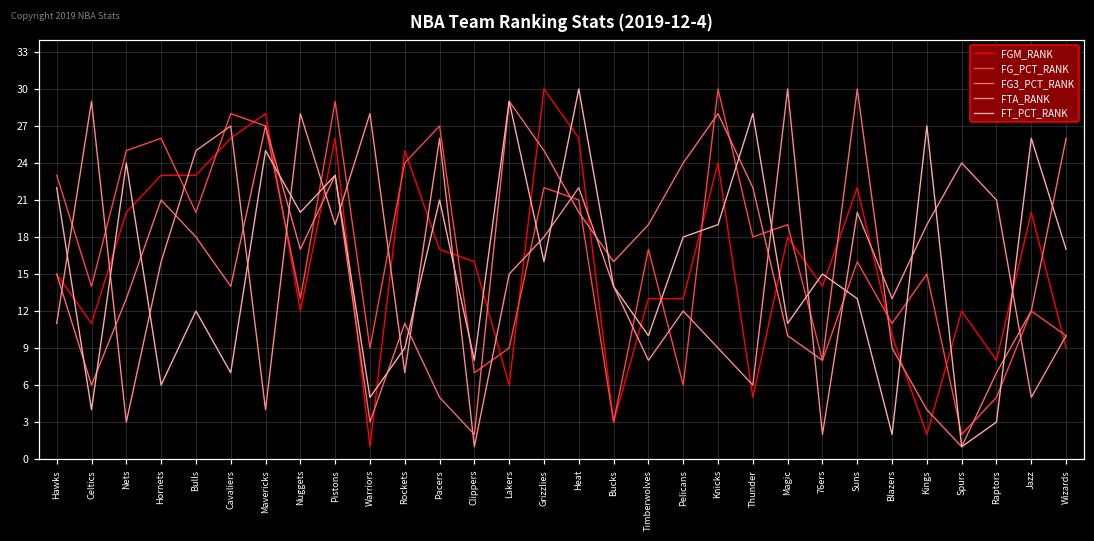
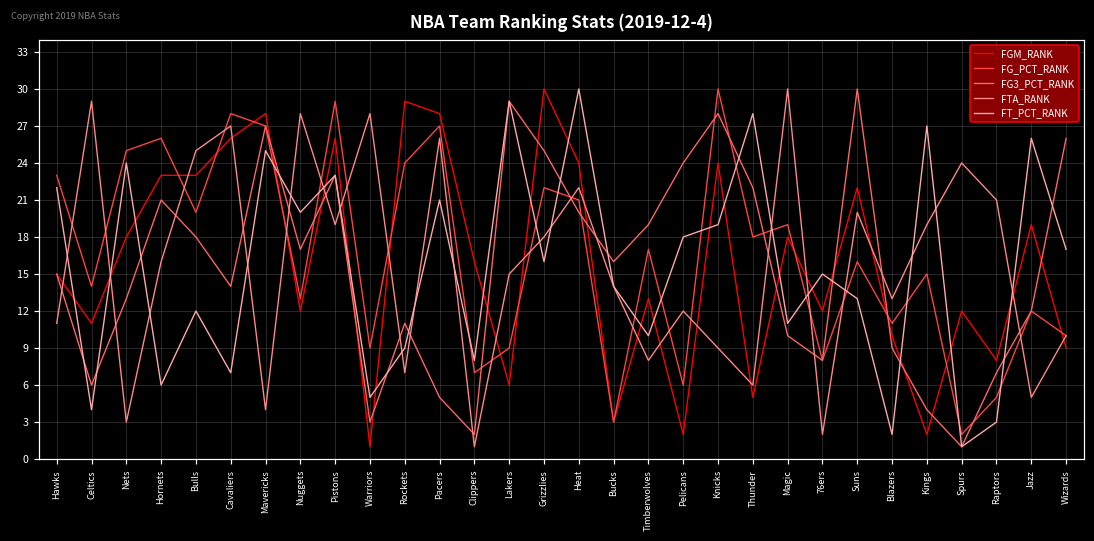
FGM_RANK, Nets: 20 -> 18
FGM_RANK, Rockets: 25 -> 29
FGM_RANK, Pacers: 17 -> 28
FGM_RANK, Heat: 26 -> 24
FGM_RANK, Pelicans: 13 -> 2
FGM_RANK, 76ers: 14 -> 12
FGM_RANK, Jazz: 20 -> 19
